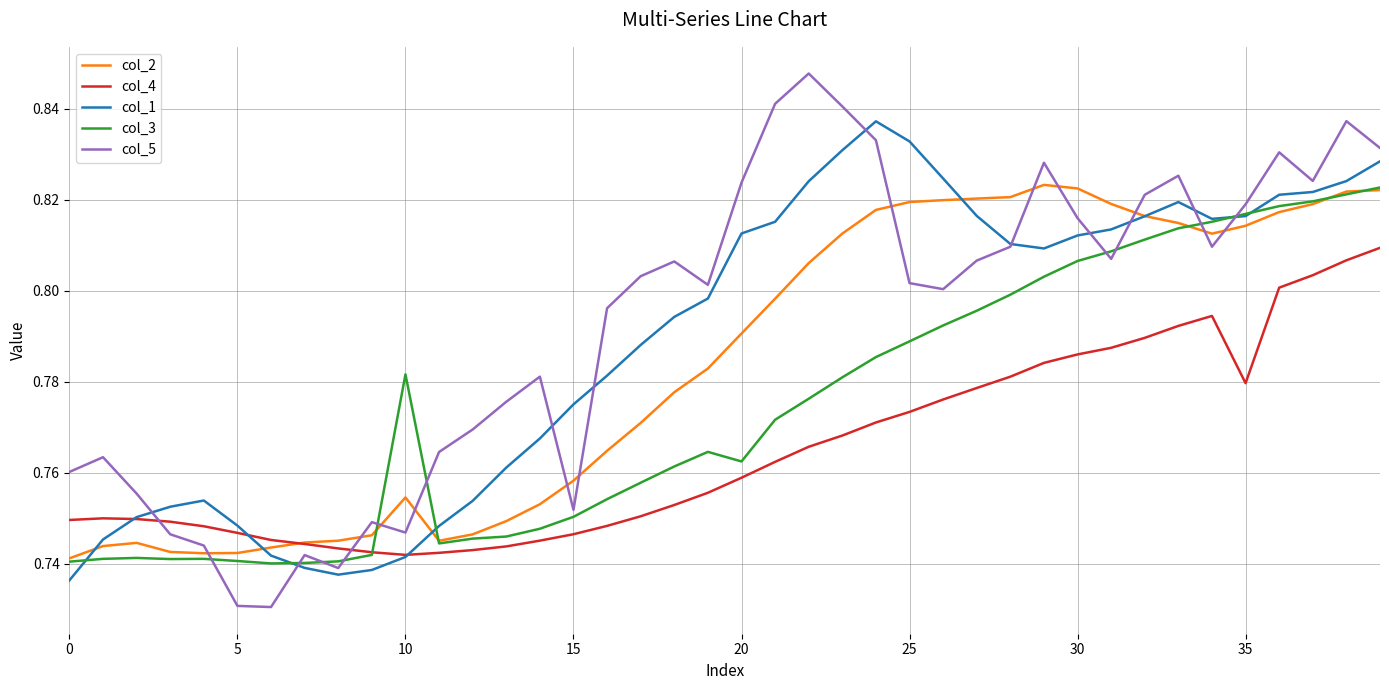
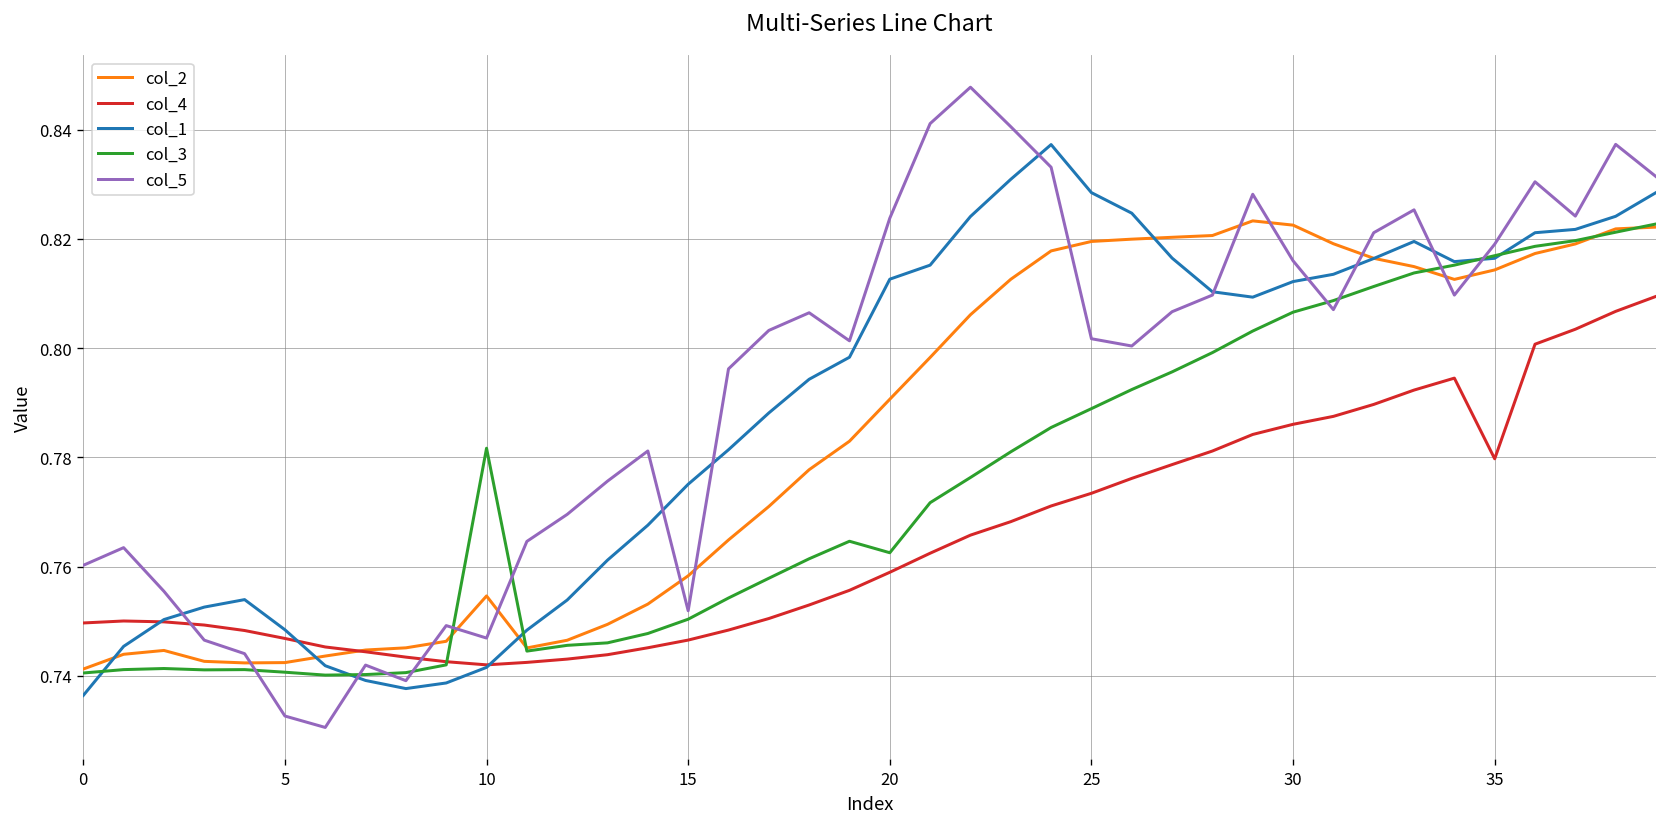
col_5, 5: 0.731 -> 0.733
col_1, 25: 0.833 -> 0.828
